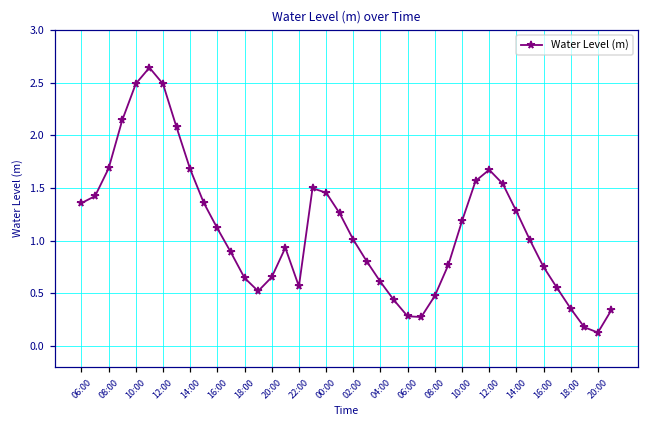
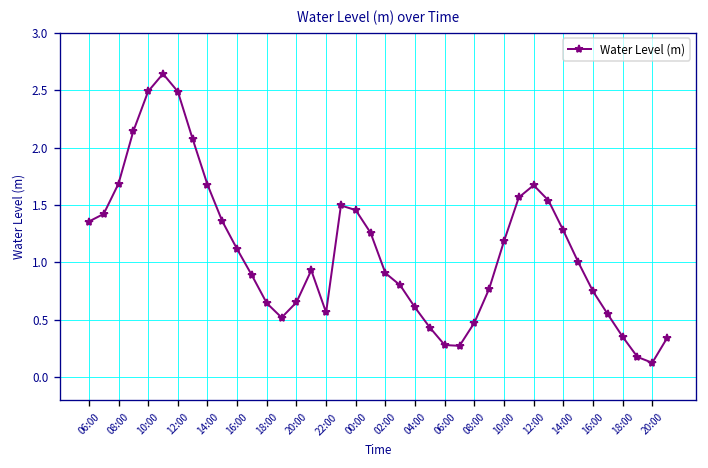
02:00: 1.0 -> 0.9
